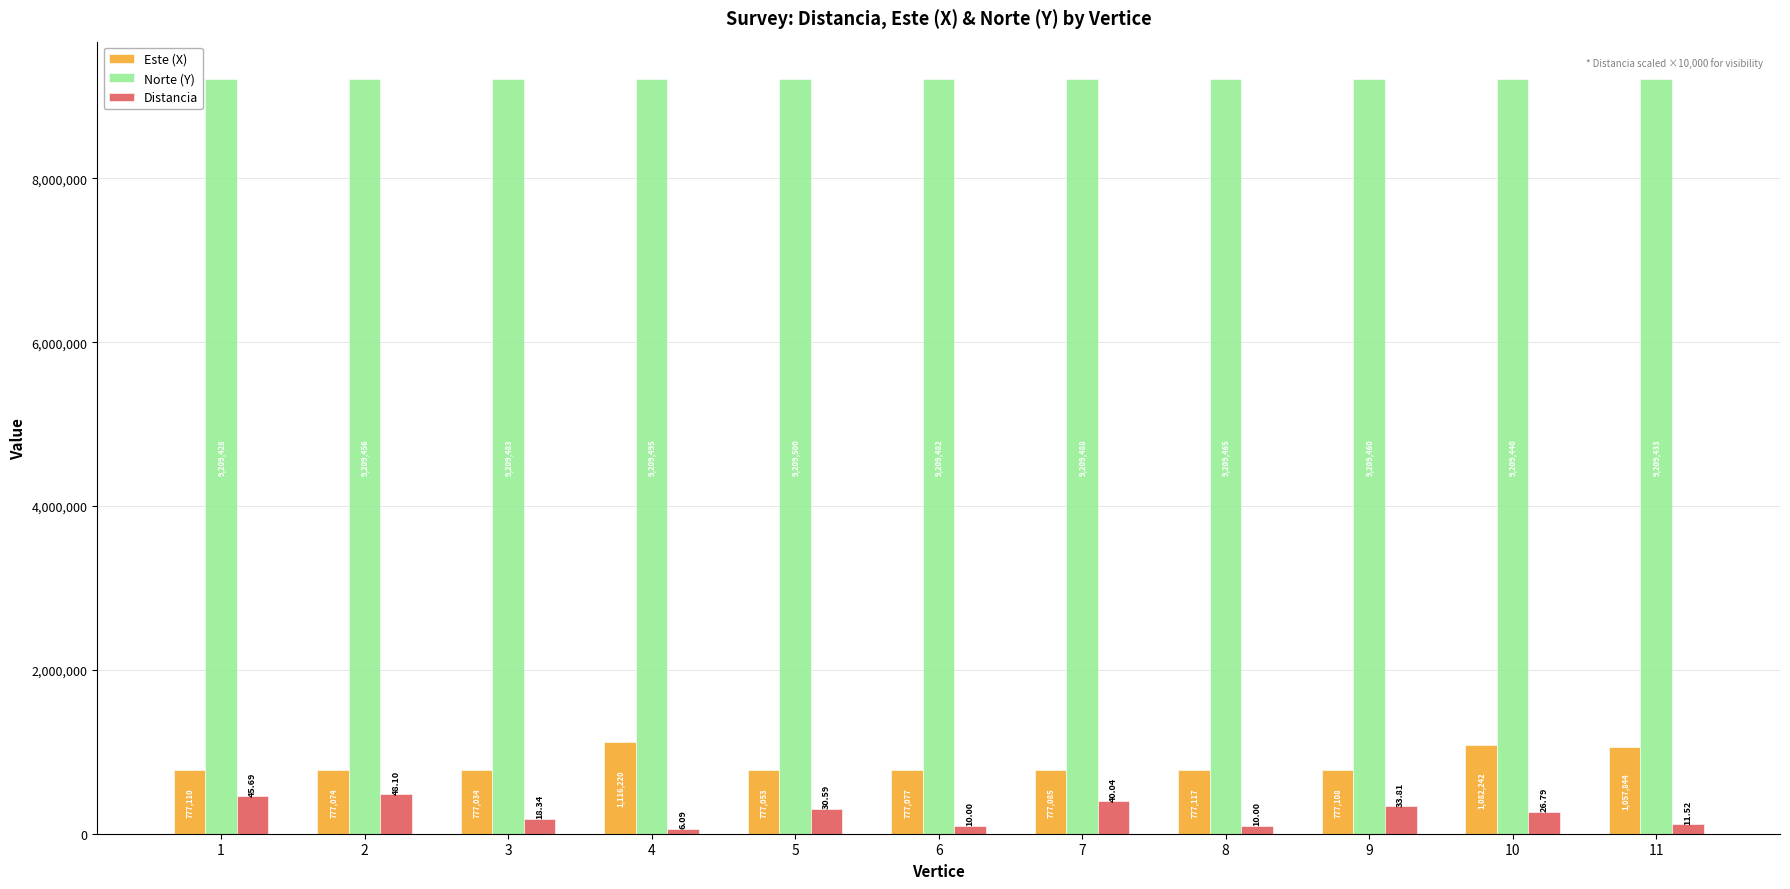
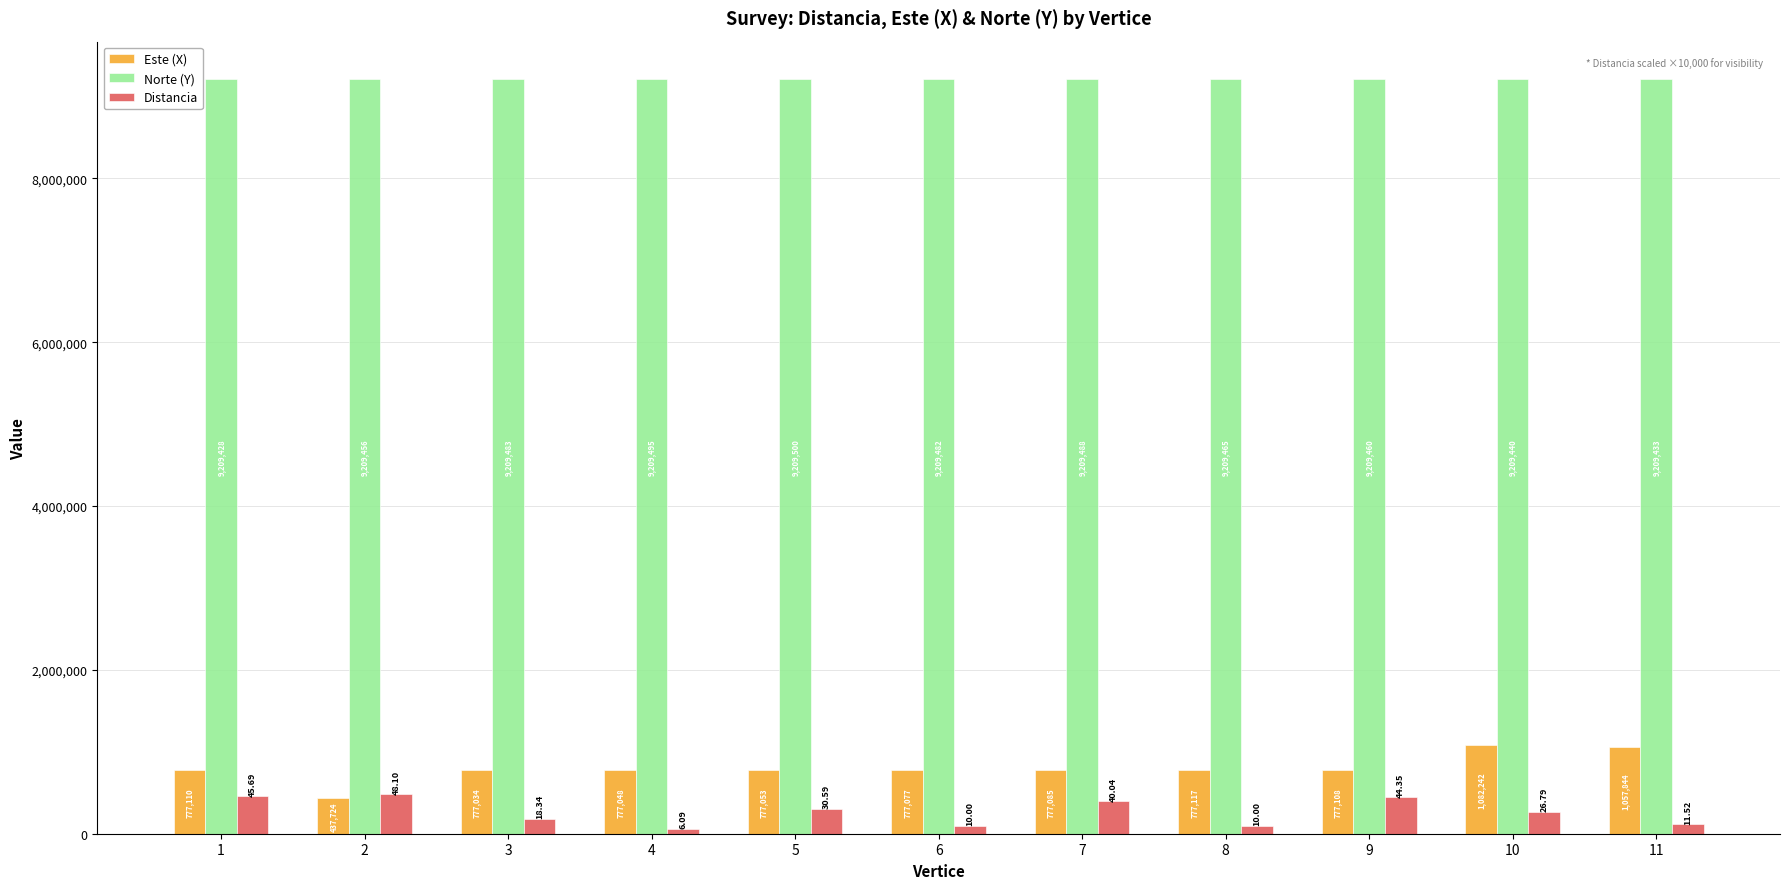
Este (X), 2: 777,074 -> 437,724
Este (X), 4: 1,116,220 -> 777,048
Distancia, 9: 33.81 -> 44.35
